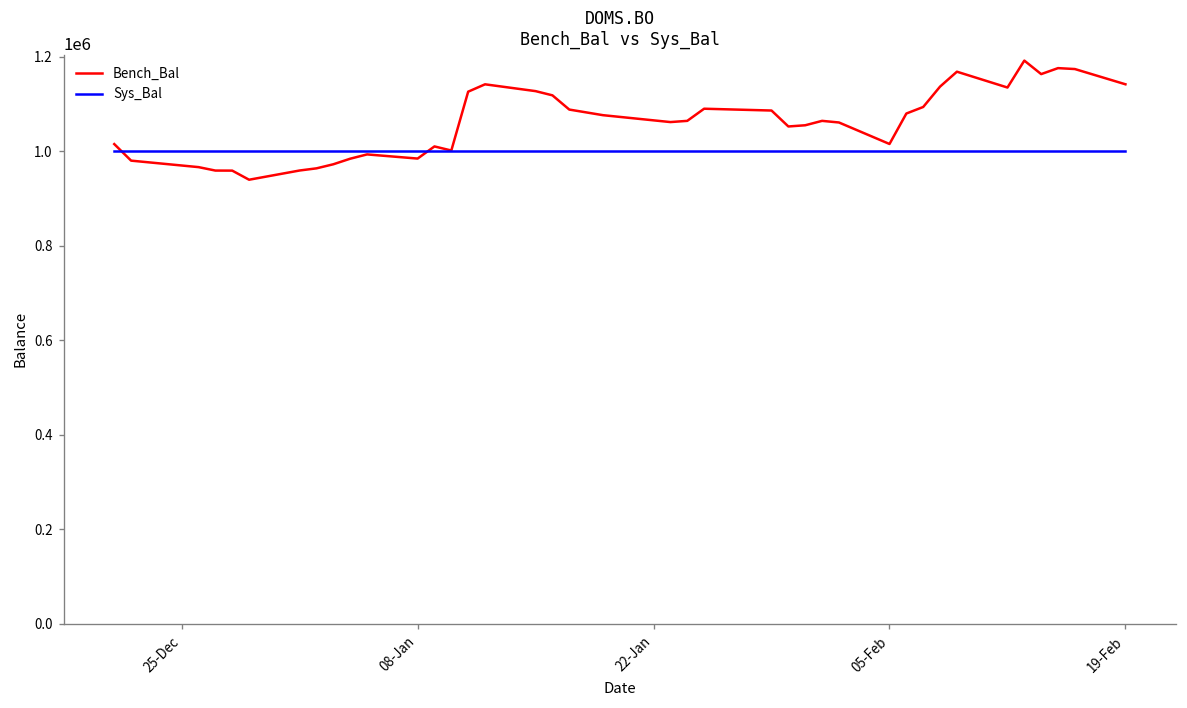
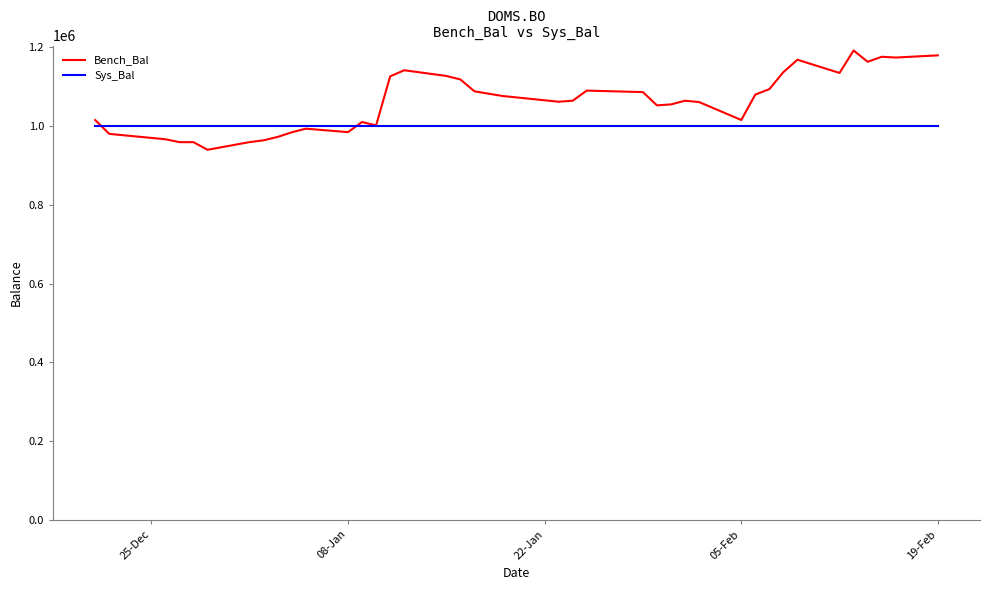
Bench_Bal, 19-Feb: 1140000 -> 1180000
